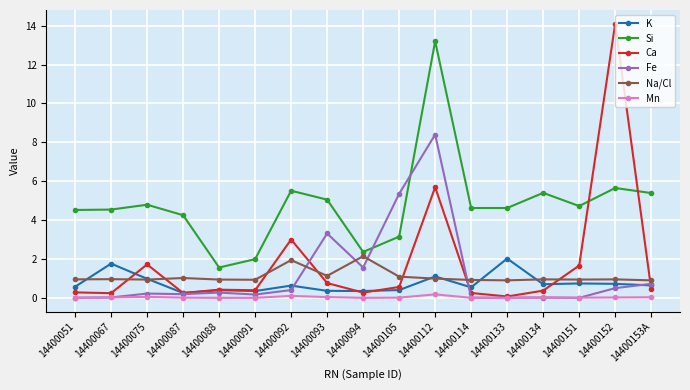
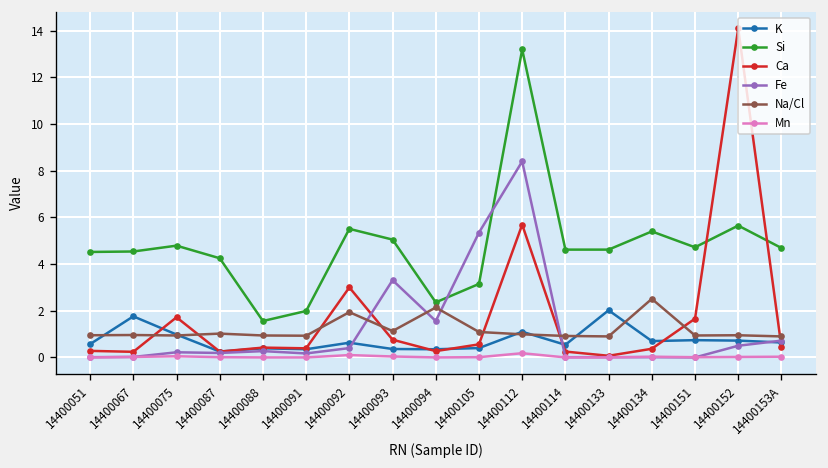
Na/Cl, 14400134: 1.0 -> 2.5
Si, 14400153A: 5.4 -> 4.7
